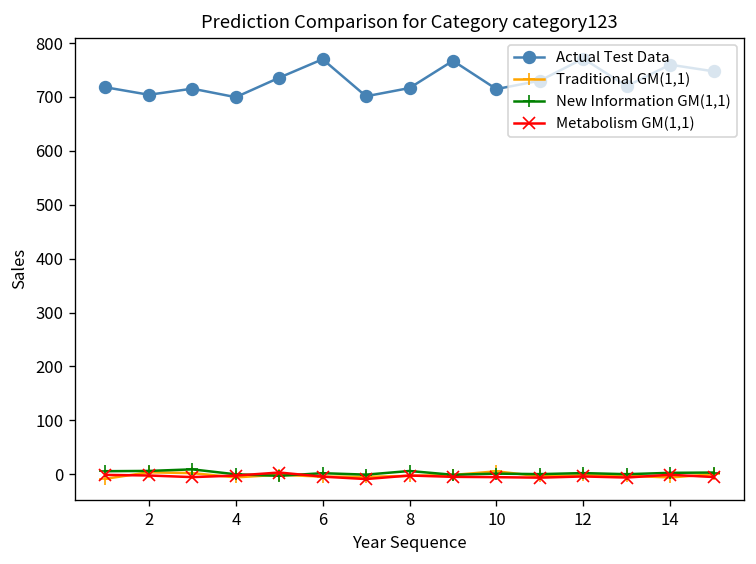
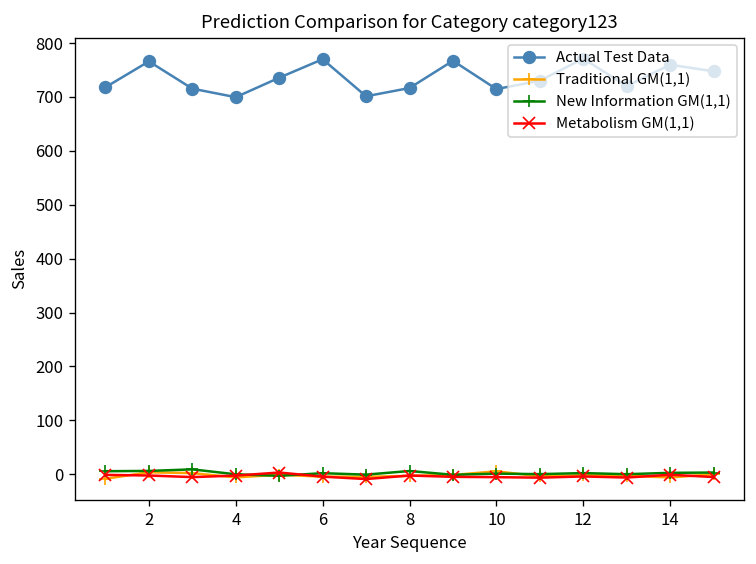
Actual Test Data, 2: 700 -> 770
